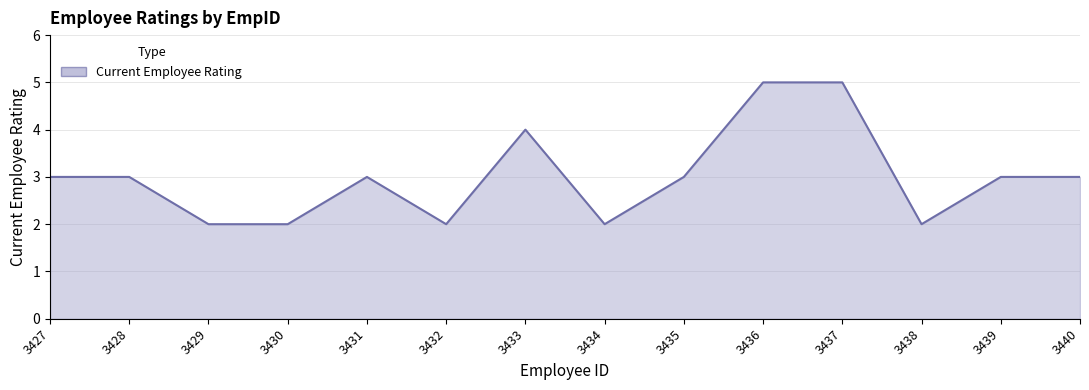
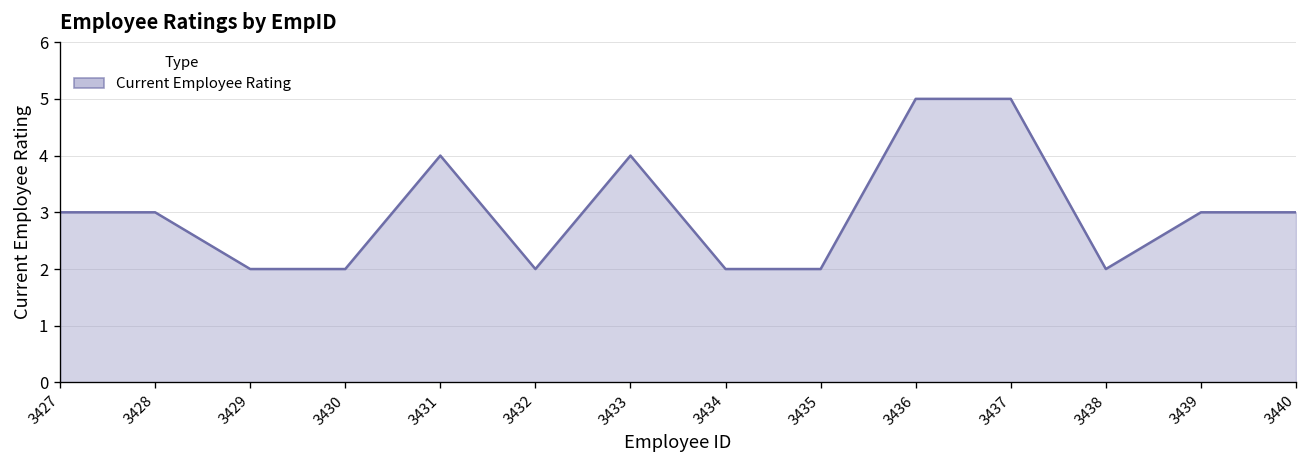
3431: 3 -> 4
3435: 3 -> 2
